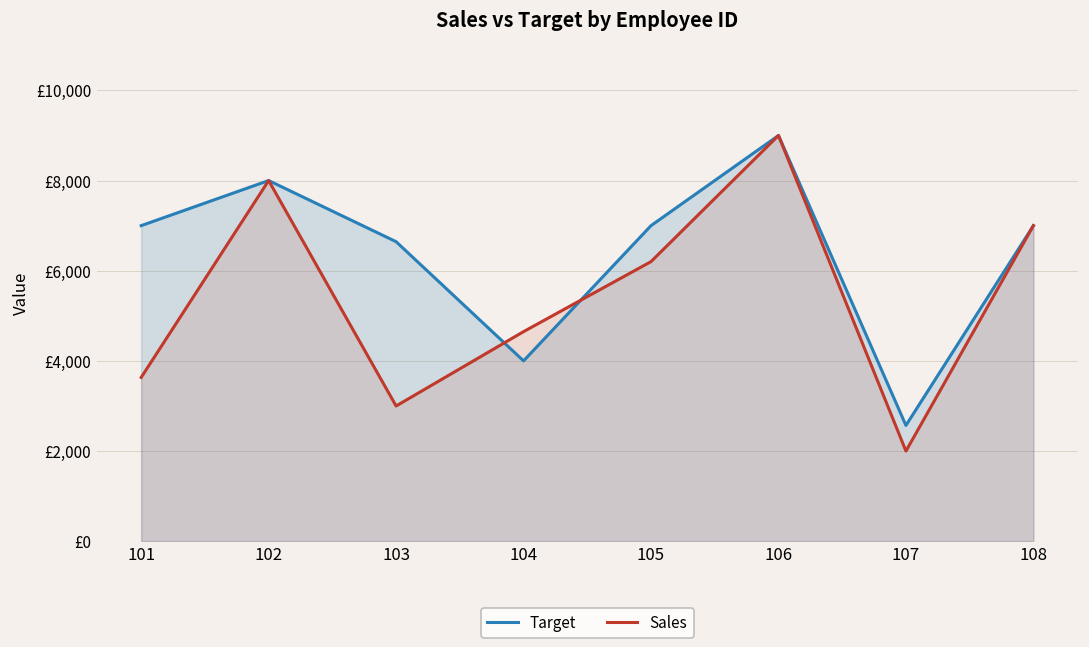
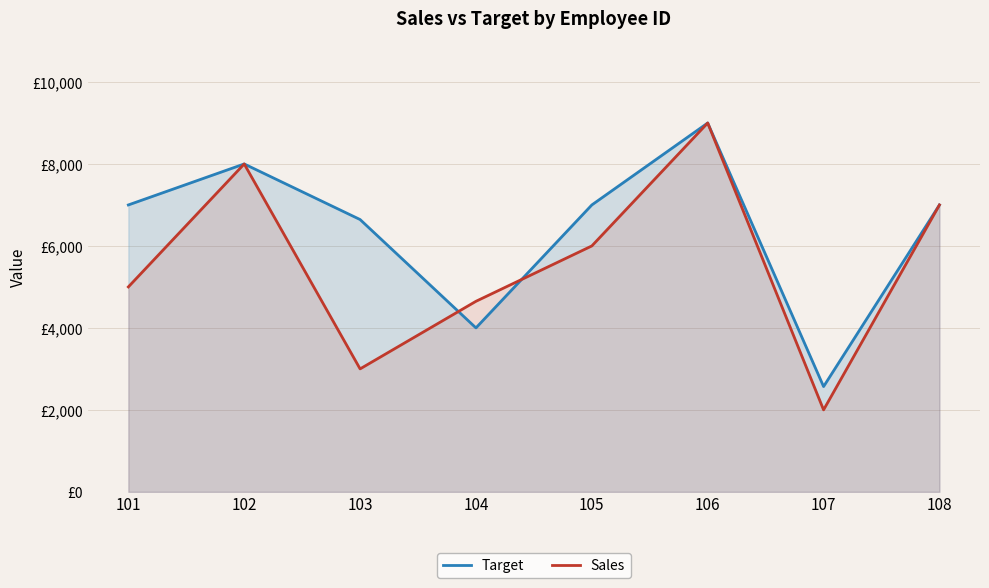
Sales, 101: £3,600 -> £5,000
Sales, 105: £6,200 -> £6,000
